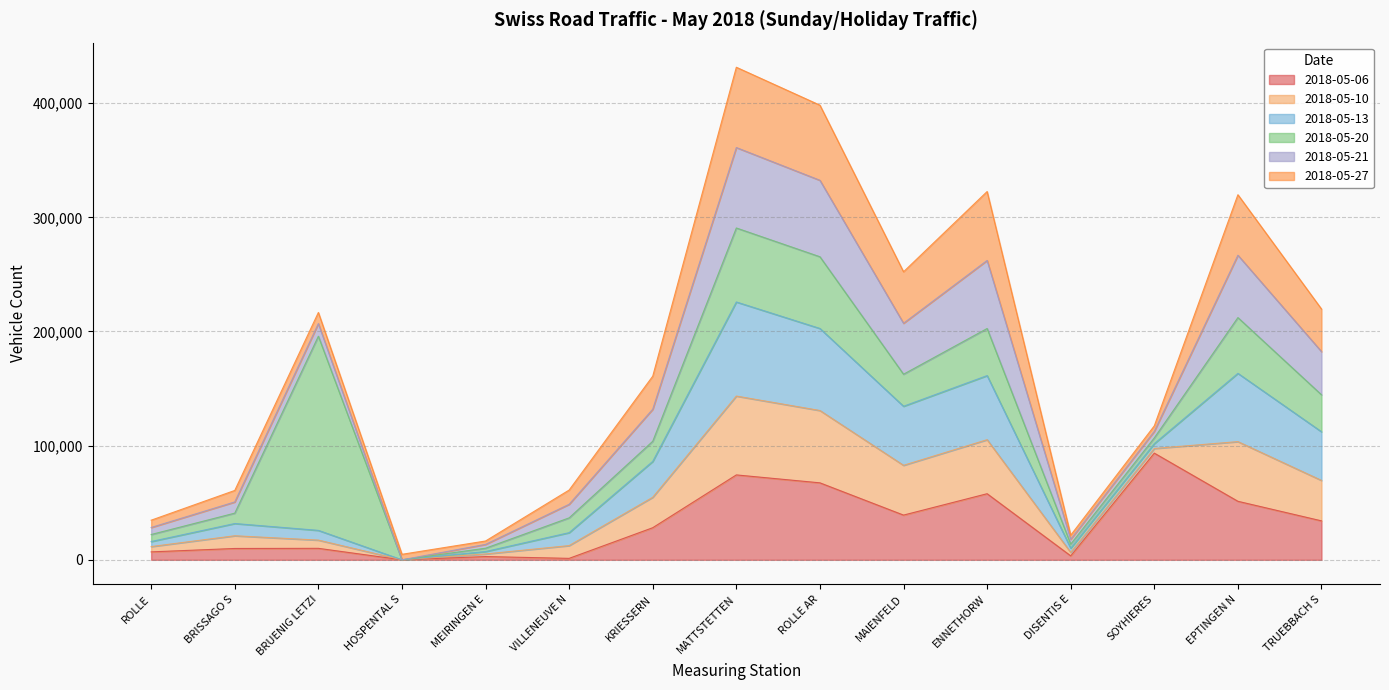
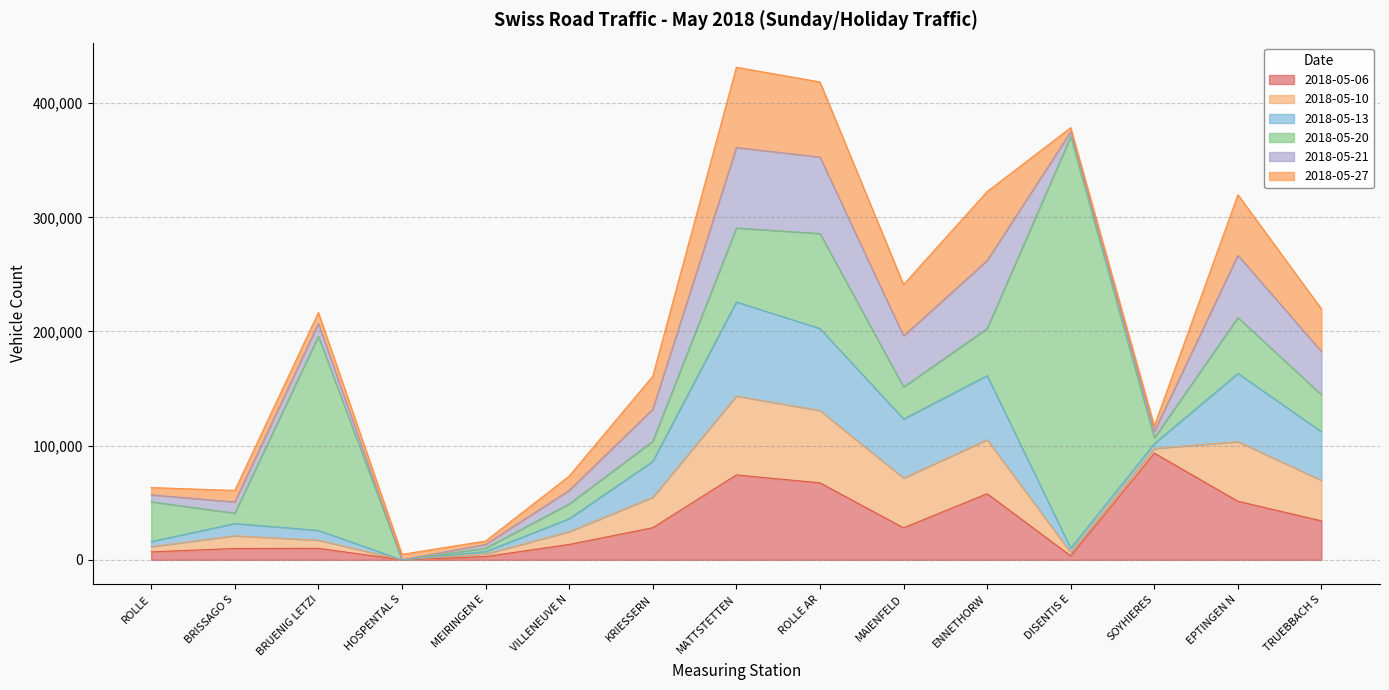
2018-05-20, ROLLE: 6,000 -> 35,000
2018-05-06, VILLENEUVE N: 1,000 -> 13,000
2018-05-20, ROLLE AR: 63,000 -> 83,000
2018-05-06, MAIENFELD: 39,000 -> 28,000
2018-05-20, DISENTIS E: 4,000 -> 360,000
